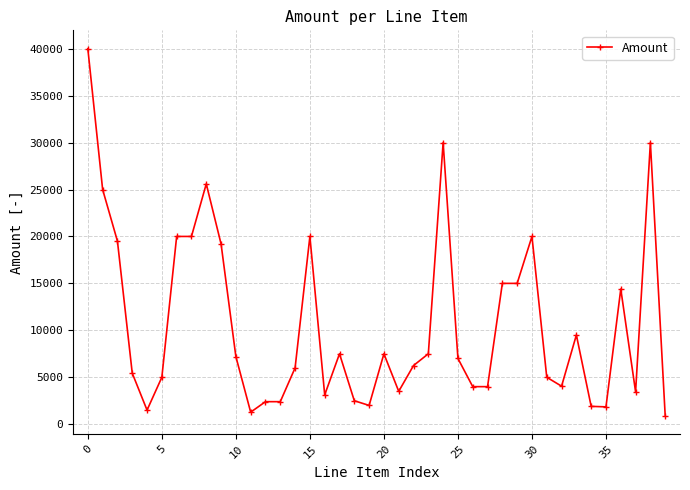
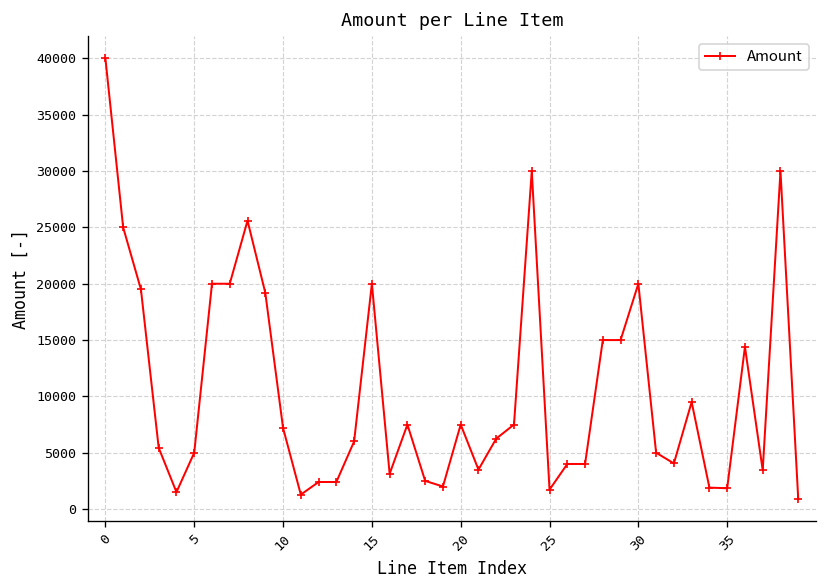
25: 7000 -> 2000
